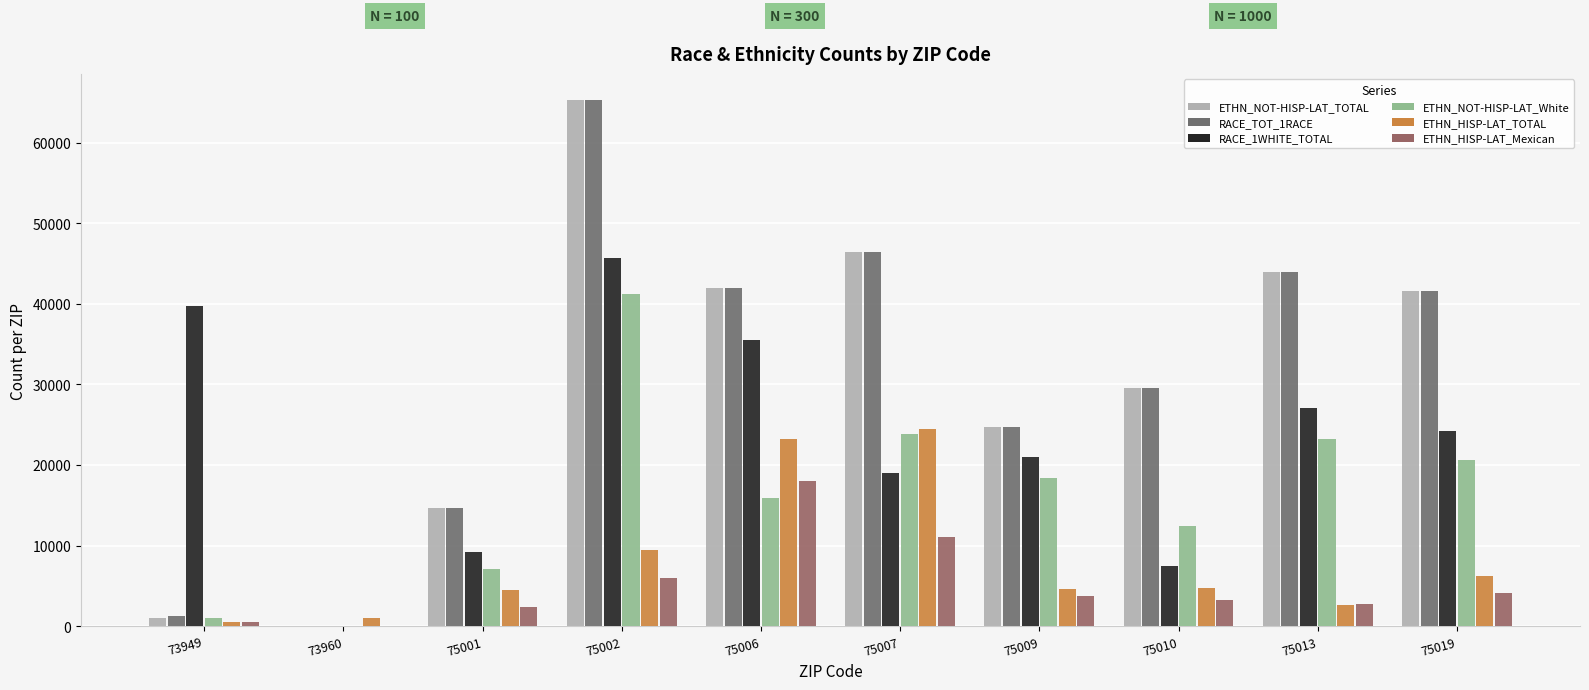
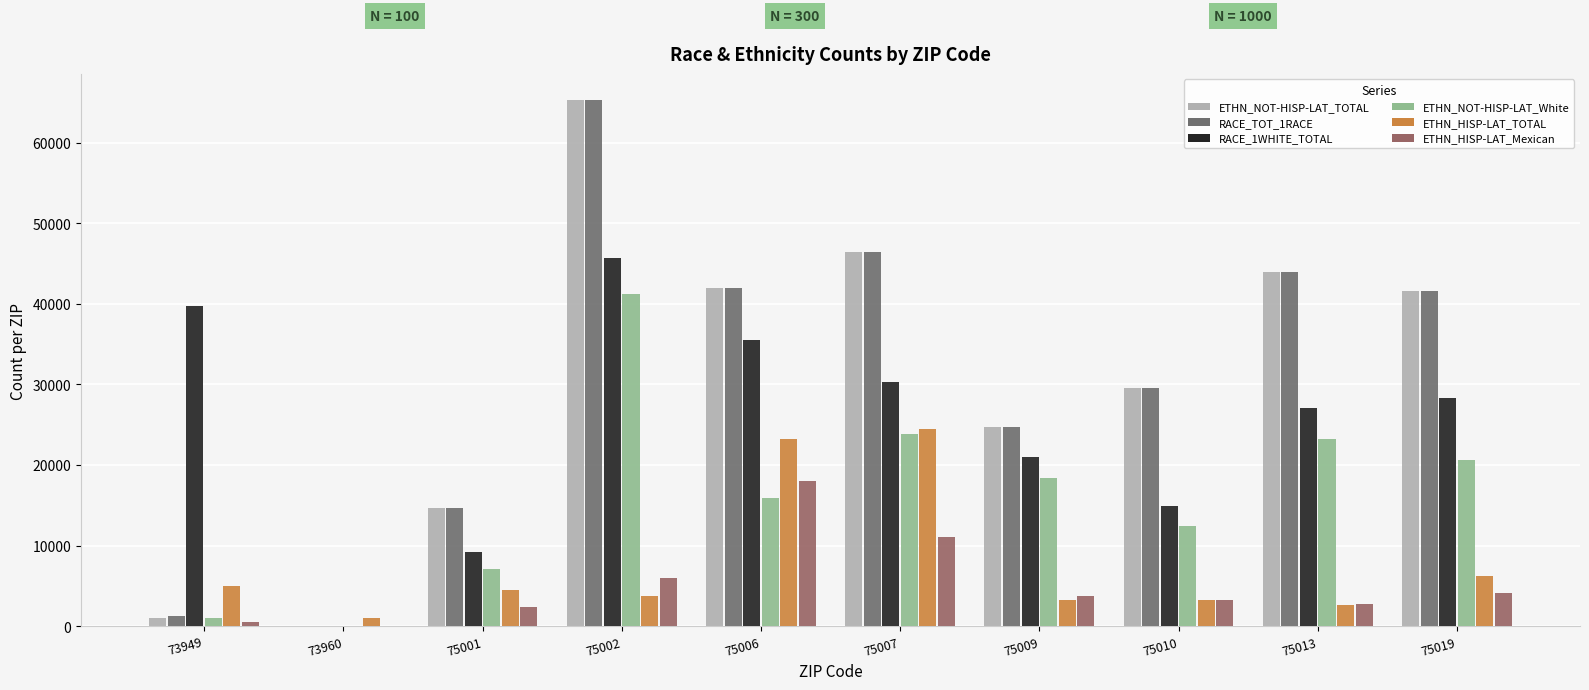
ETHN_HISP-LAT_TOTAL, 73949: 0 -> 5000
ETHN_HISP-LAT_TOTAL, 75002: 9000 -> 4000
RACE_1WHITE_TOTAL, 75007: 19000 -> 30000
ETHN_HISP-LAT_TOTAL, 75009: 5000 -> 3000
RACE_1WHITE_TOTAL, 75010: 7000 -> 15000
ETHN_HISP-LAT_TOTAL, 75010: 5000 -> 3000
RACE_1WHITE_TOTAL, 75019: 24000 -> 28000
